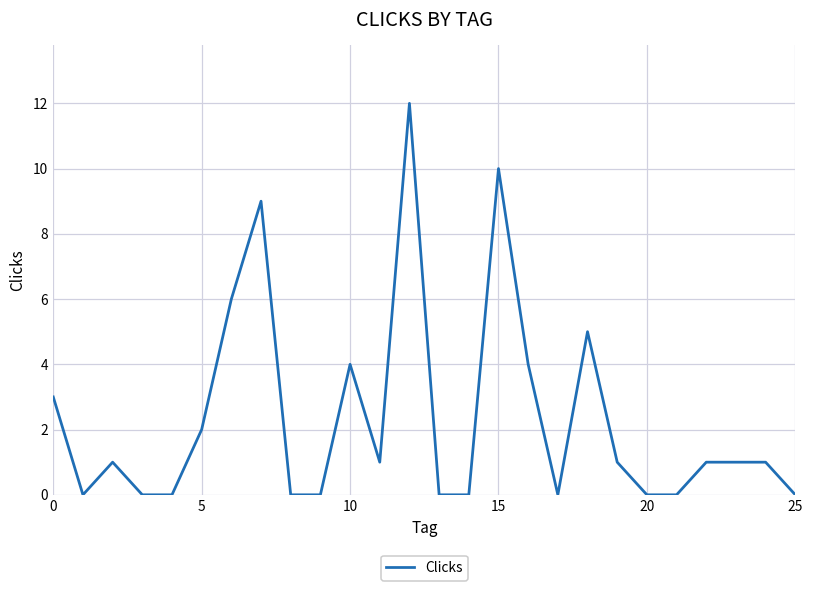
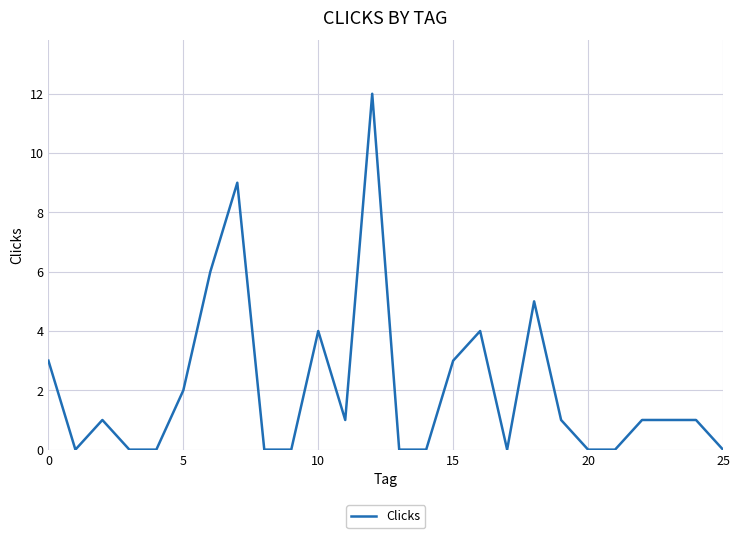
15: 10 -> 3
